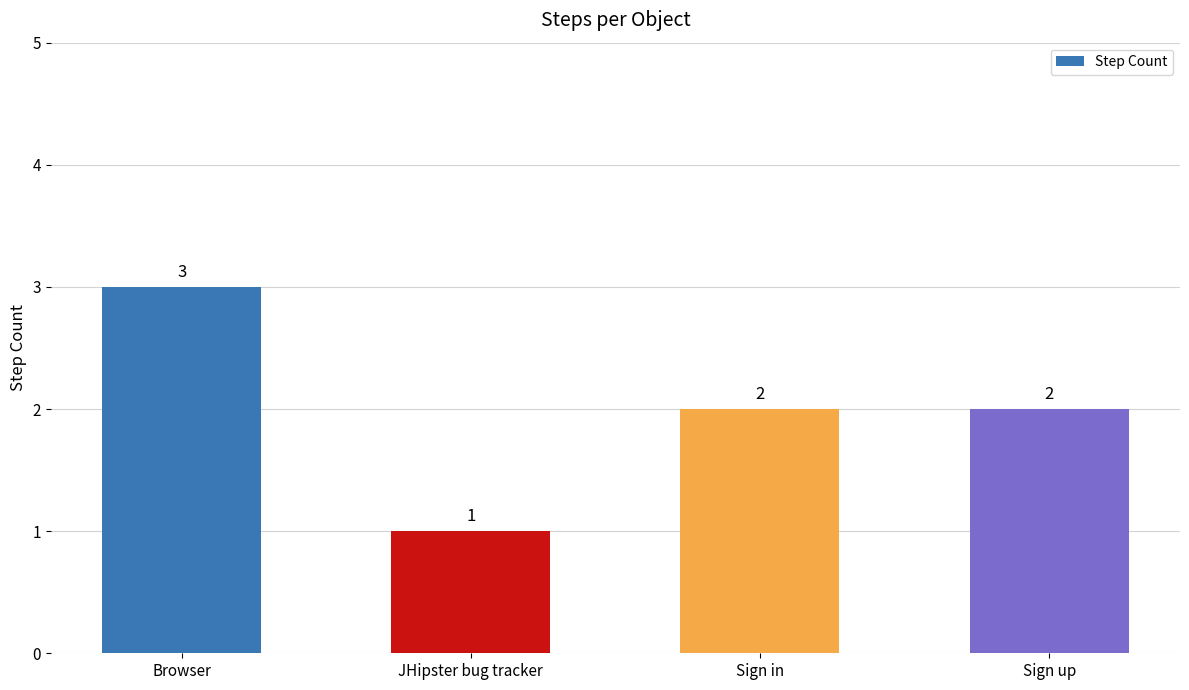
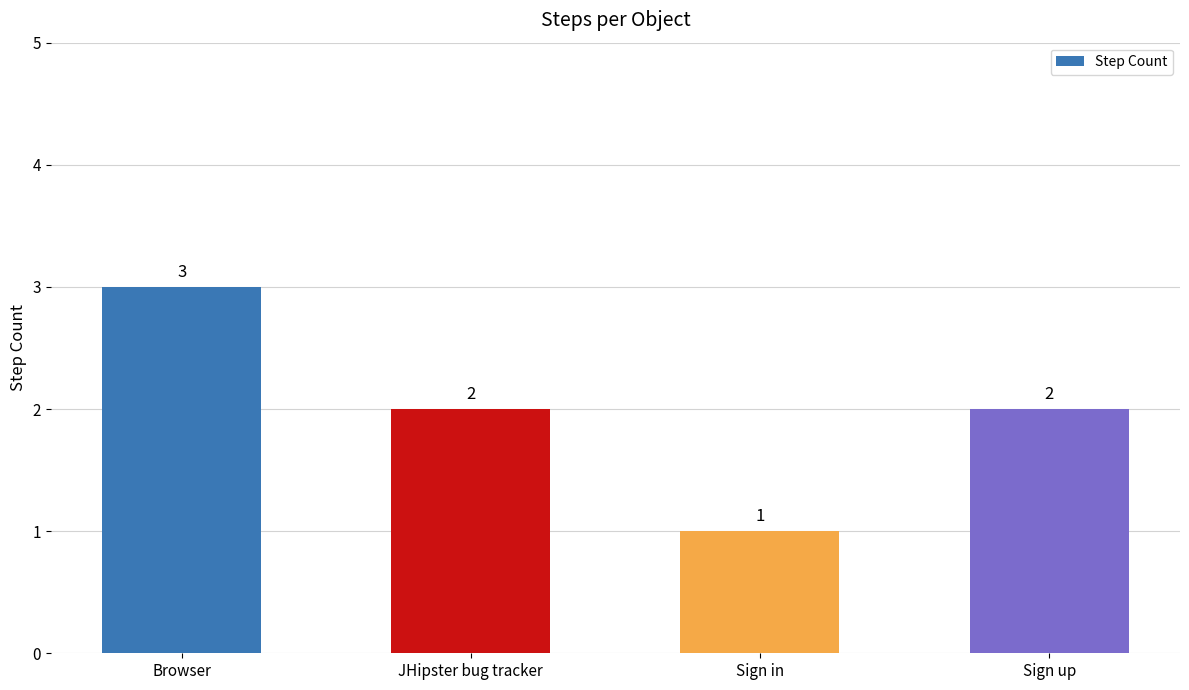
JHipster bug tracker: 1 -> 2
Sign in: 2 -> 1
